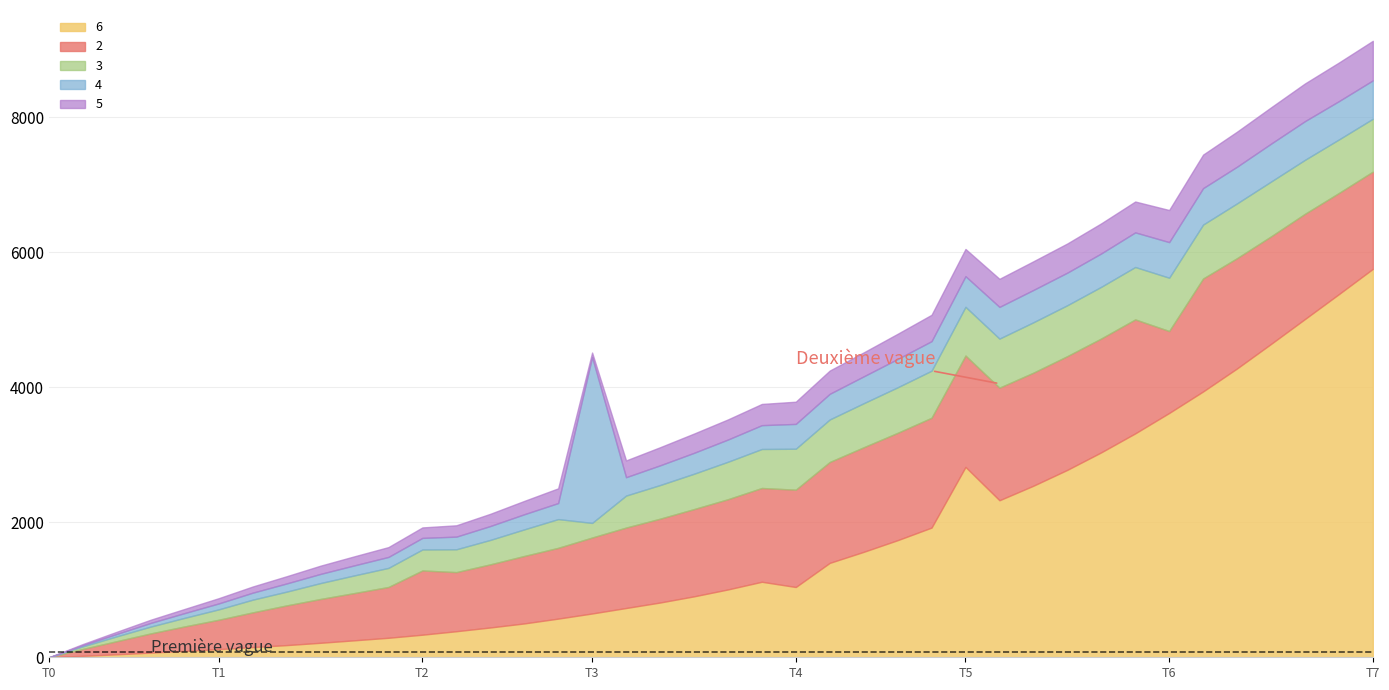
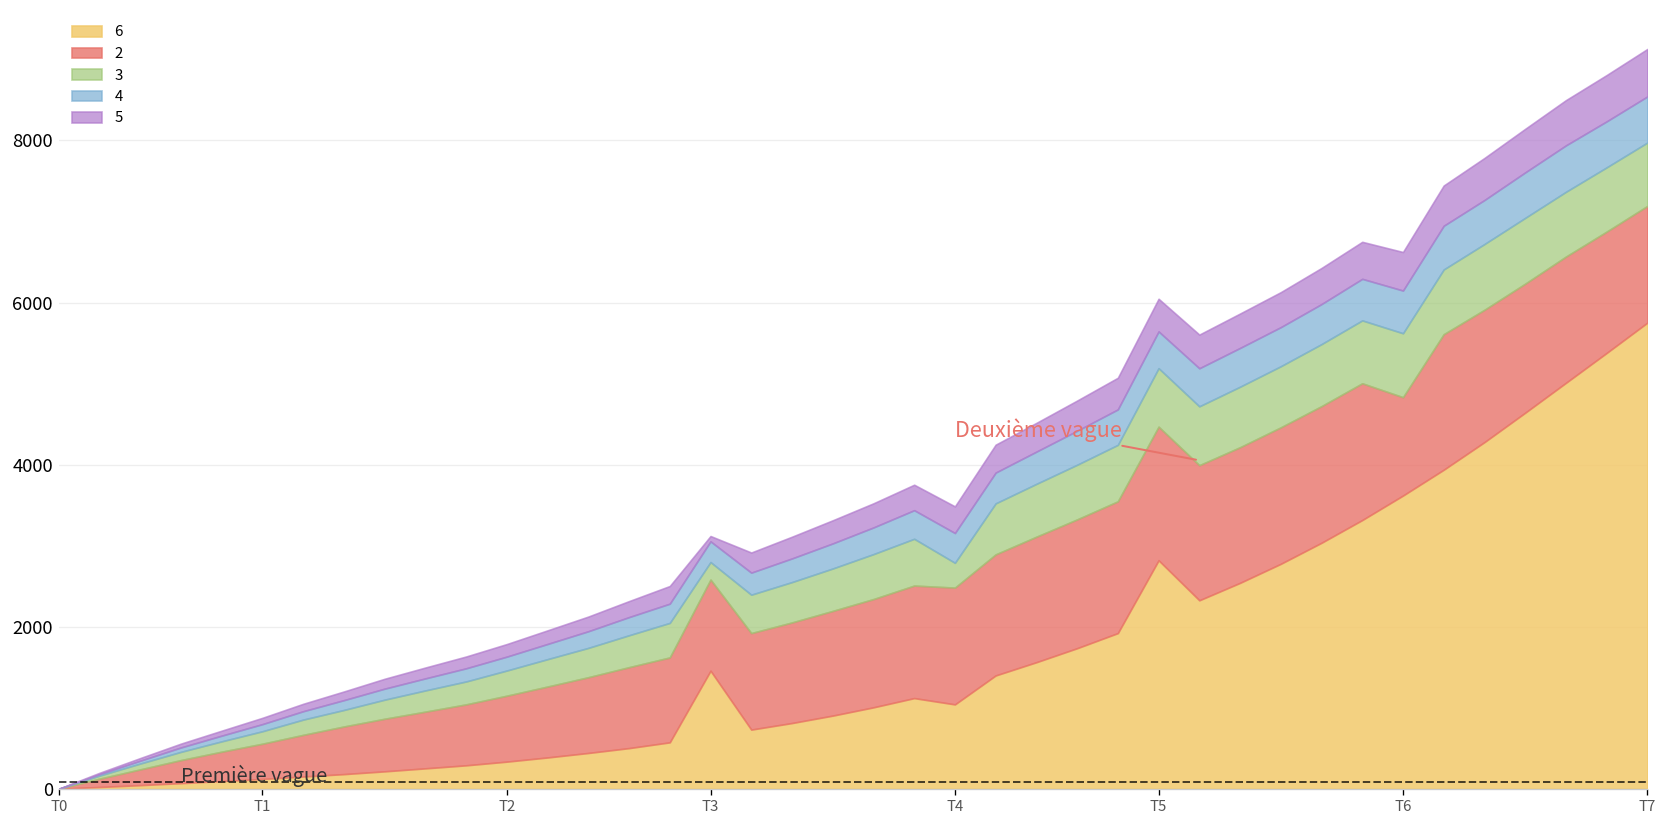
2, T2: 1000 -> 800
6, T3: 600 -> 1500
4, T3: 2500 -> 300
3, T4: 600 -> 300
